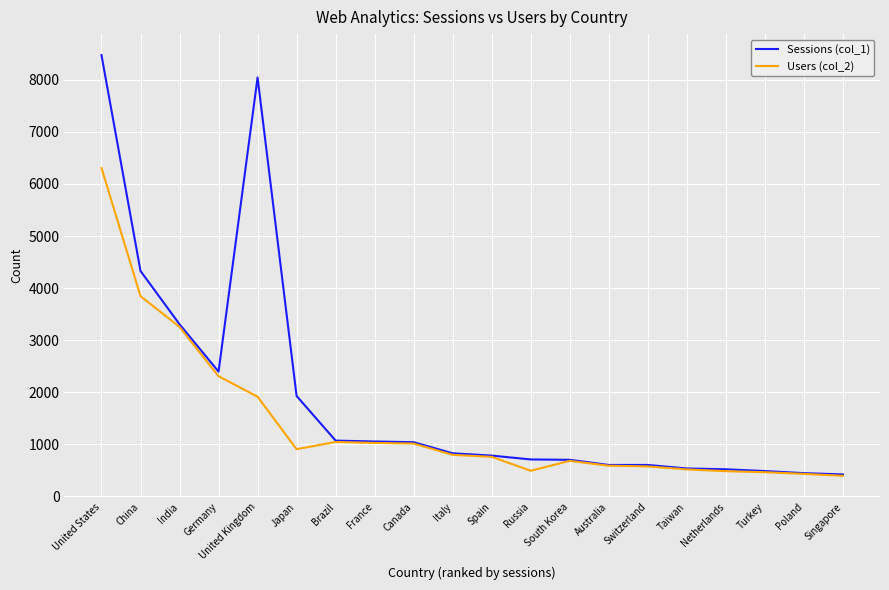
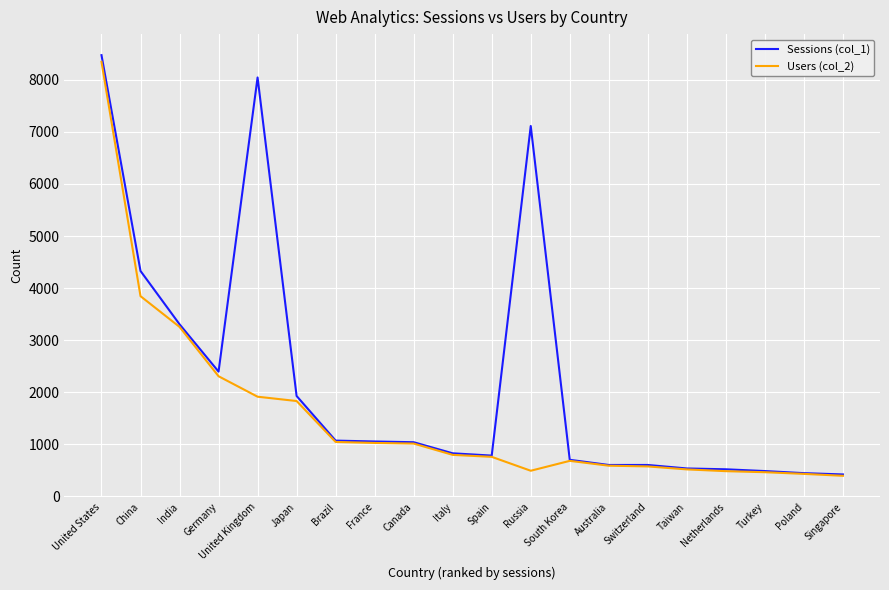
Users (col_2), United States: 6300 -> 8300
Users (col_2), Japan: 900 -> 1800
Sessions (col_1), Russia: 700 -> 7100
